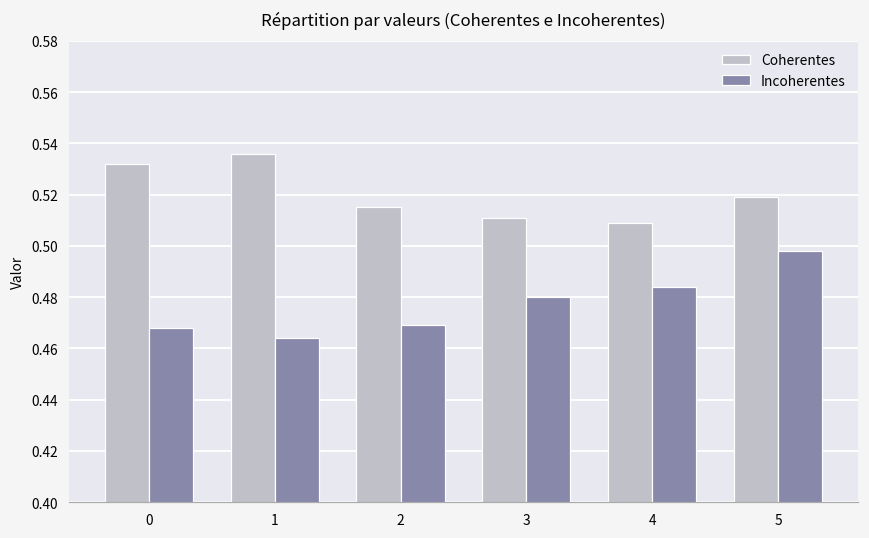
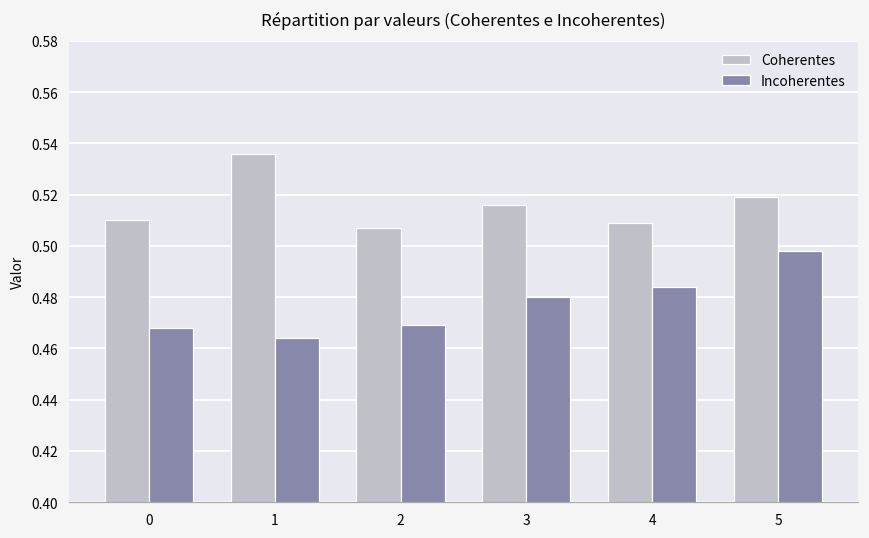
Coherentes, 0: 0.532 -> 0.510
Coherentes, 2: 0.515 -> 0.507
Coherentes, 3: 0.511 -> 0.516
